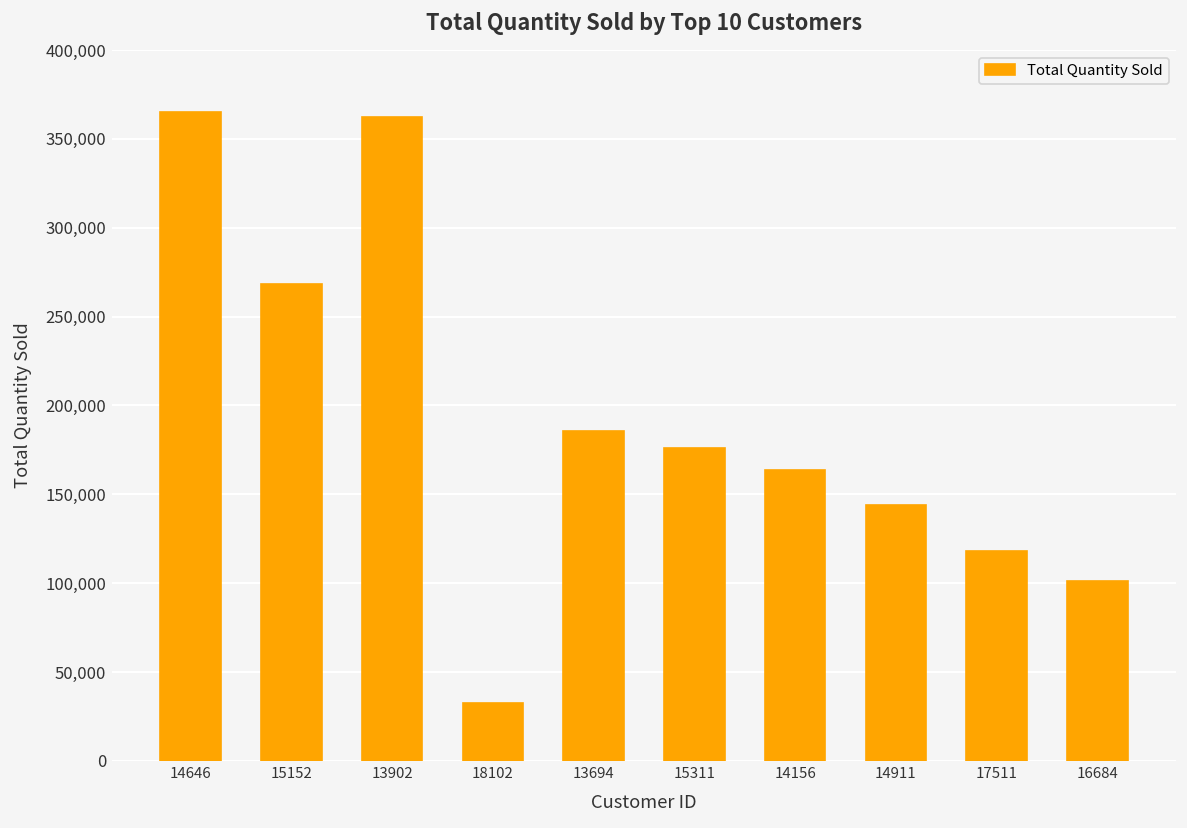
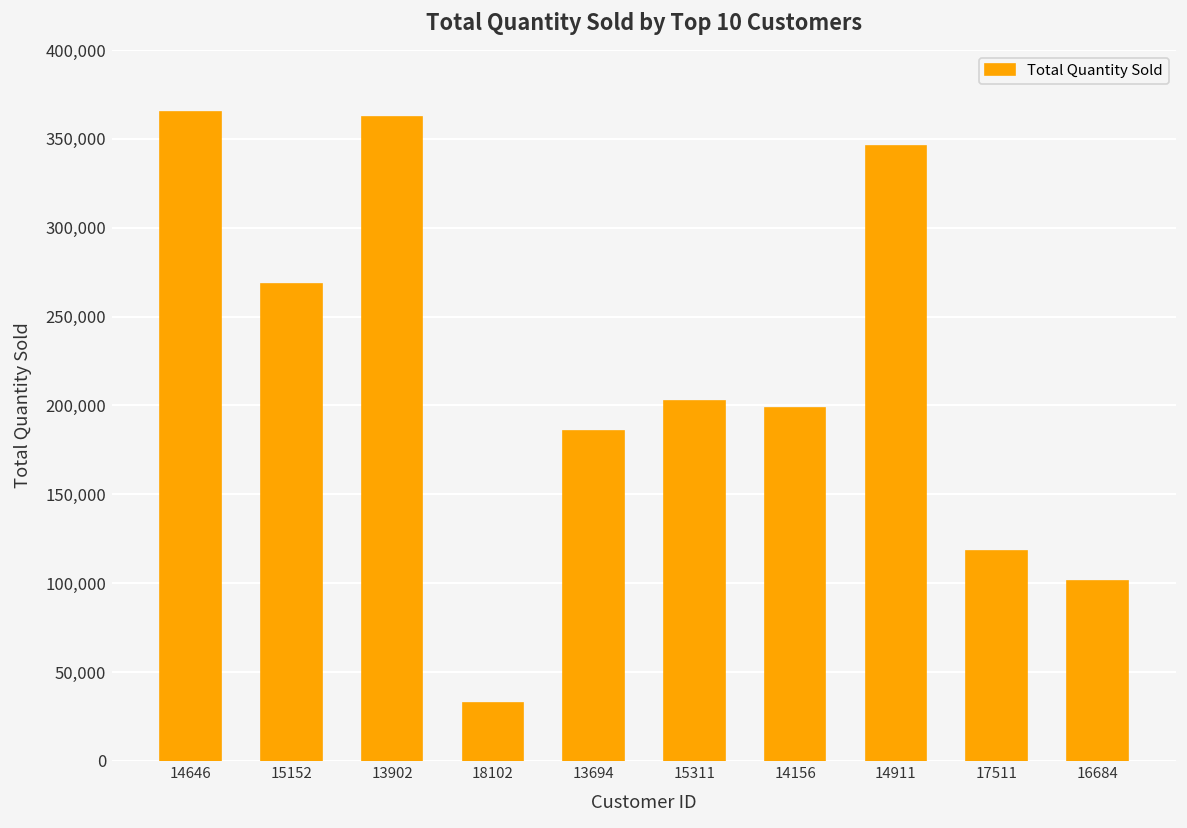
15311: 176,000 -> 203,000
14156: 164,000 -> 199,000
14911: 144,000 -> 346,000
